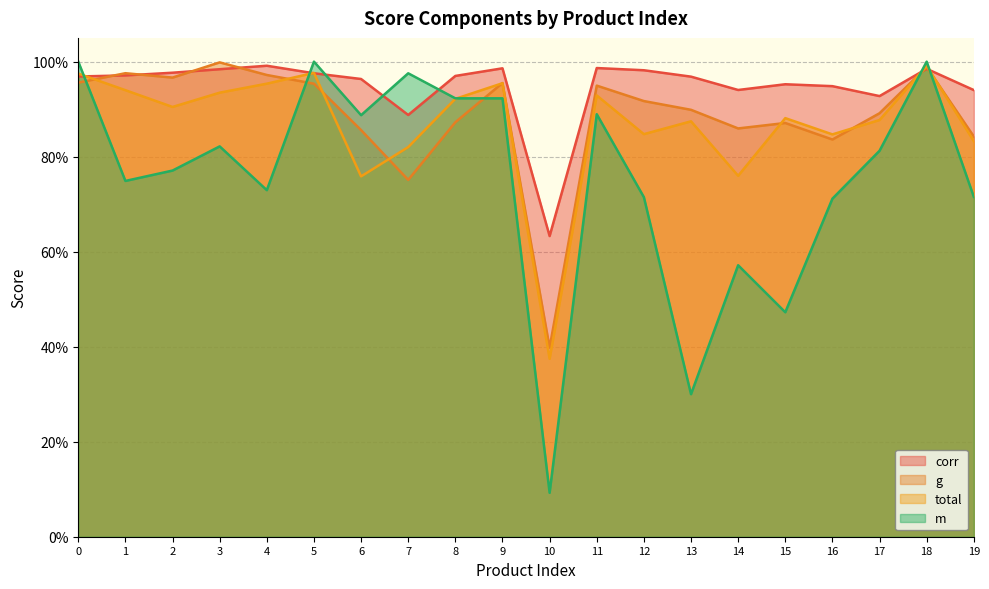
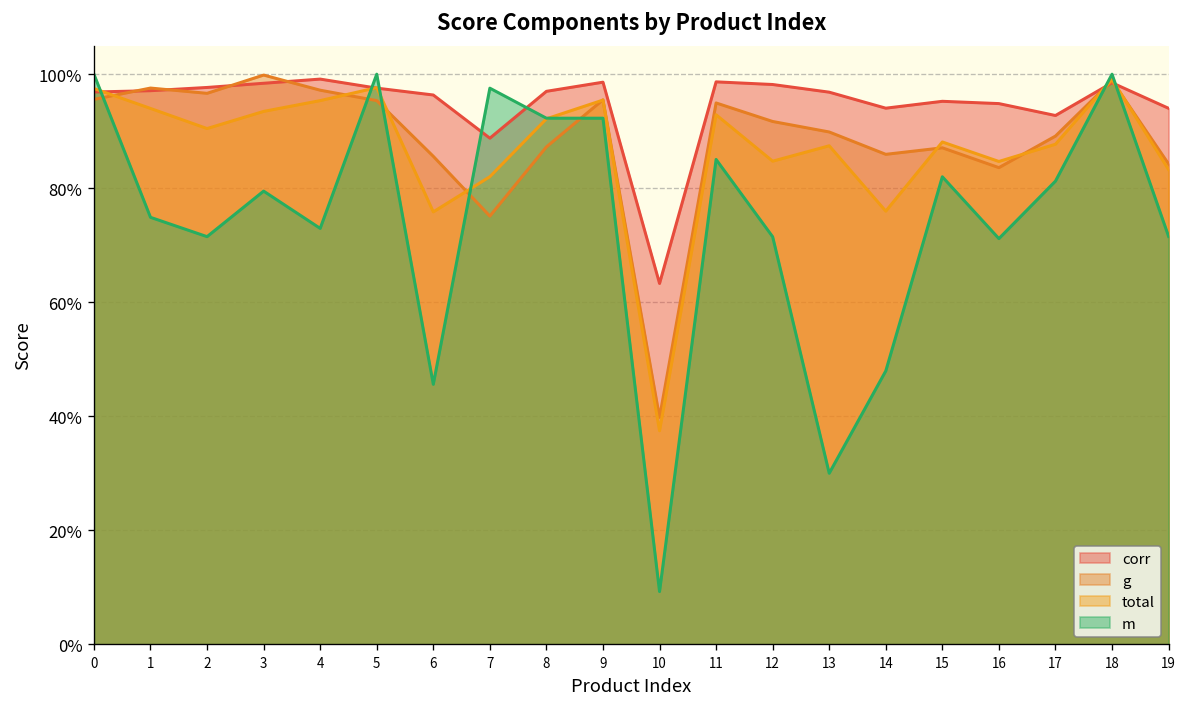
m, 2: 77% -> 72%
m, 3: 82% -> 79%
m, 6: 89% -> 46%
m, 11: 89% -> 85%
m, 14: 57% -> 48%
m, 15: 47% -> 82%
